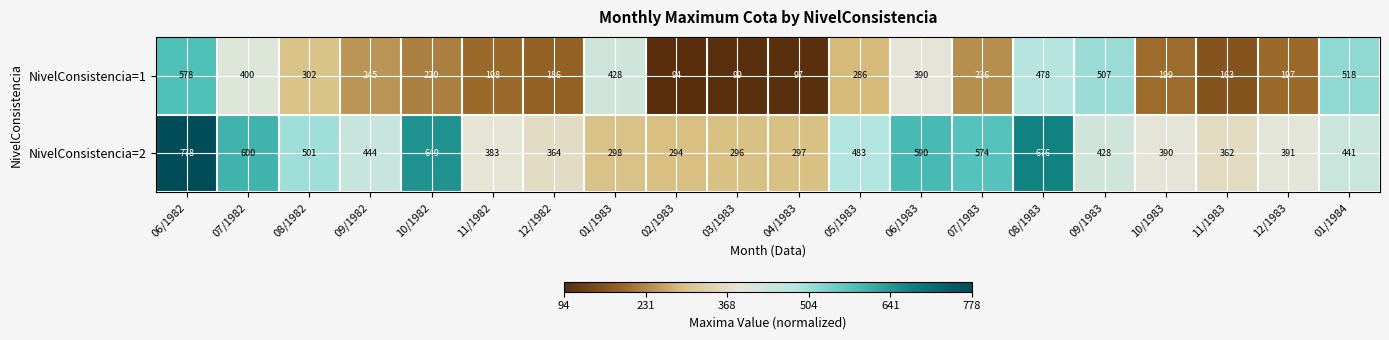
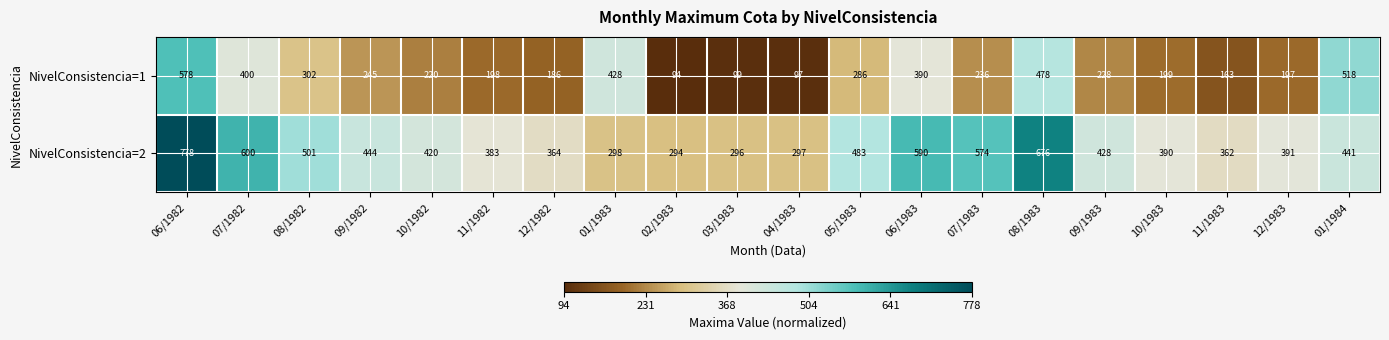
NivelConsistencia=1, 09/1983: 507 -> 228
NivelConsistencia=2, 10/1982: 649 -> 420
